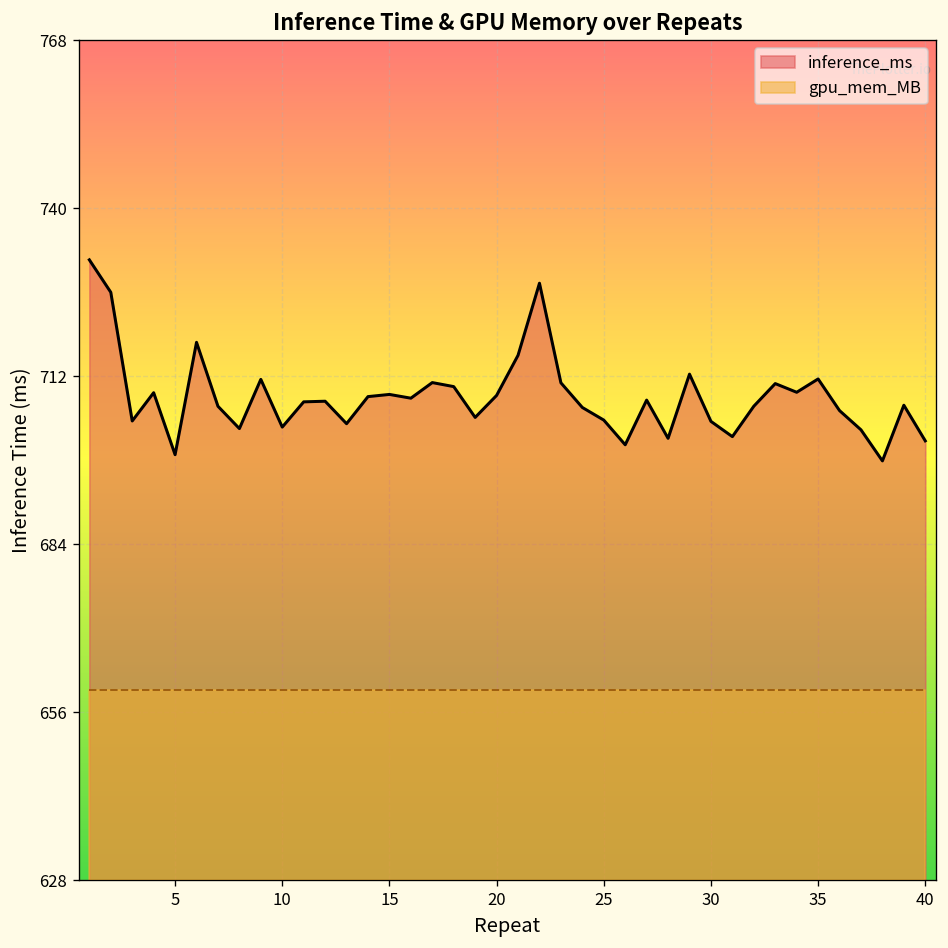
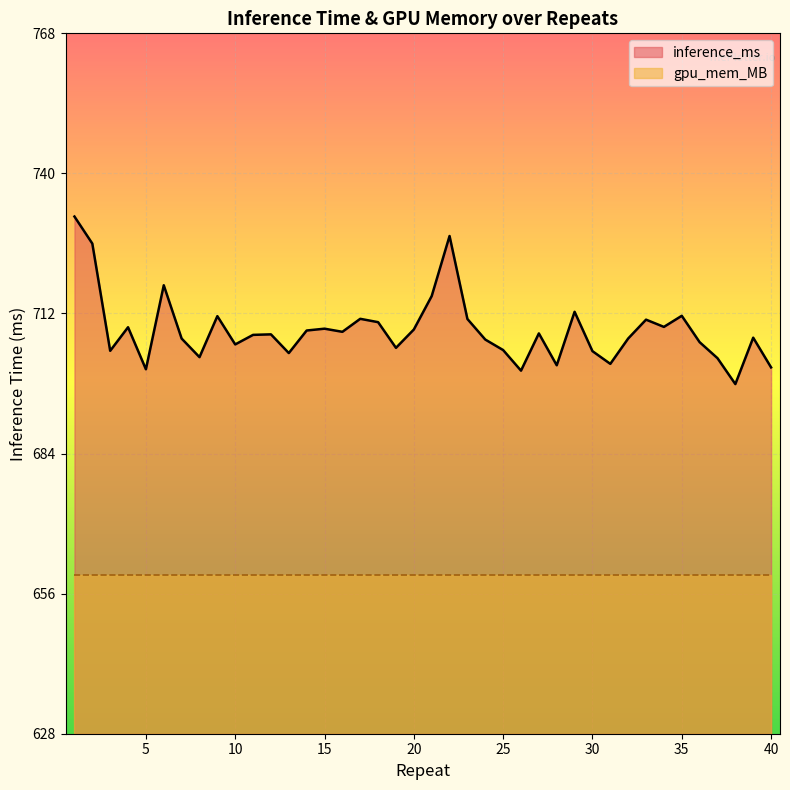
inference_ms, 5: 699 -> 701
inference_ms, 10: 704 -> 706
